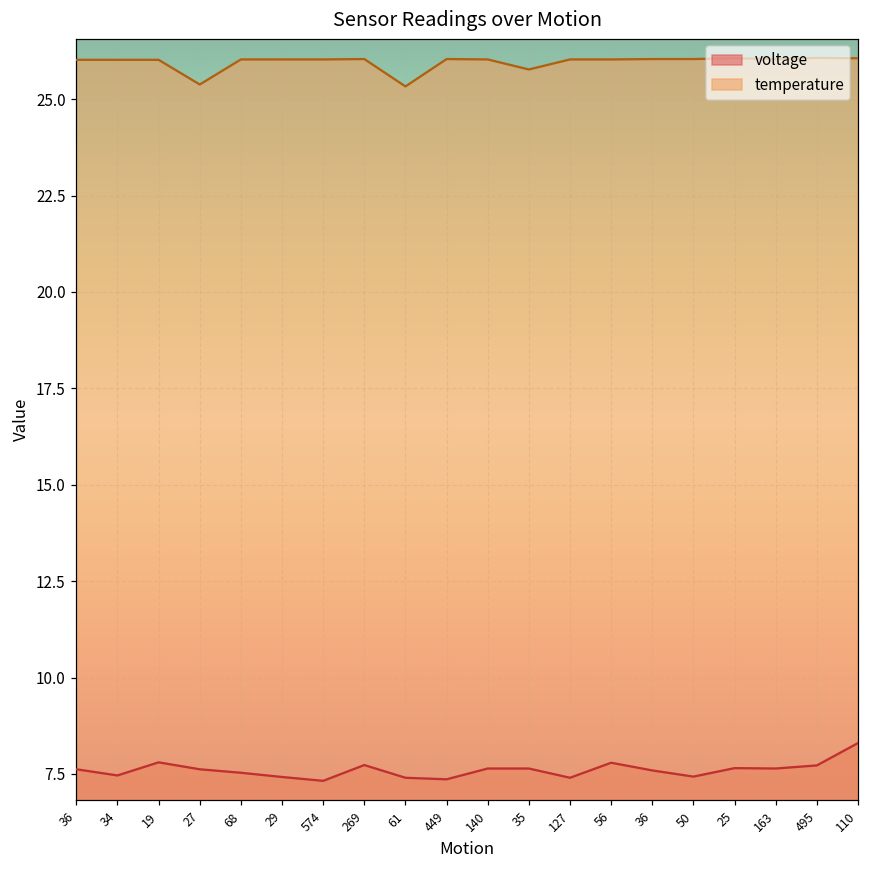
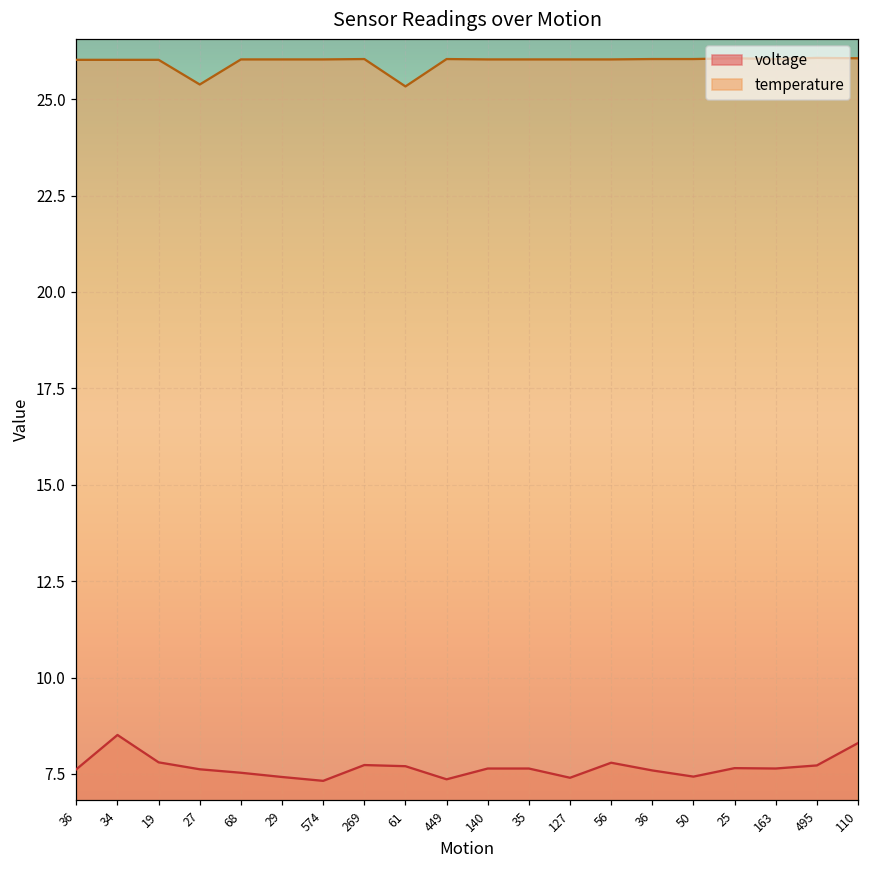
voltage, 34: 7.5 -> 8.5
voltage, 61: 7.4 -> 7.7
temperature, 35: 25.8 -> 26.0
